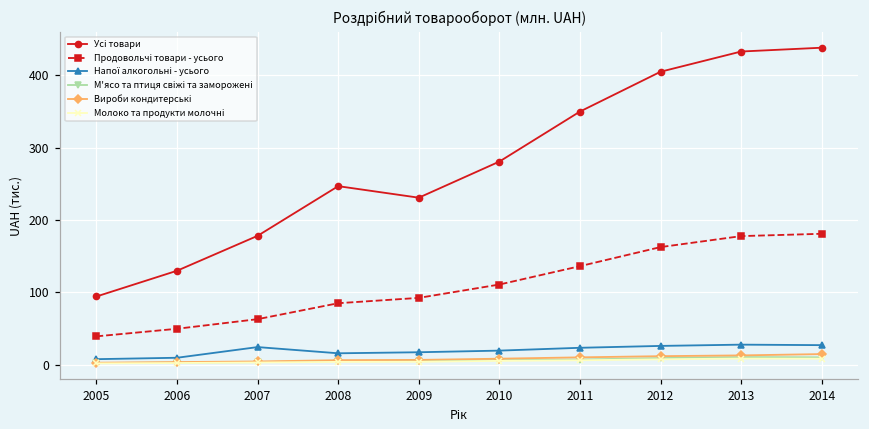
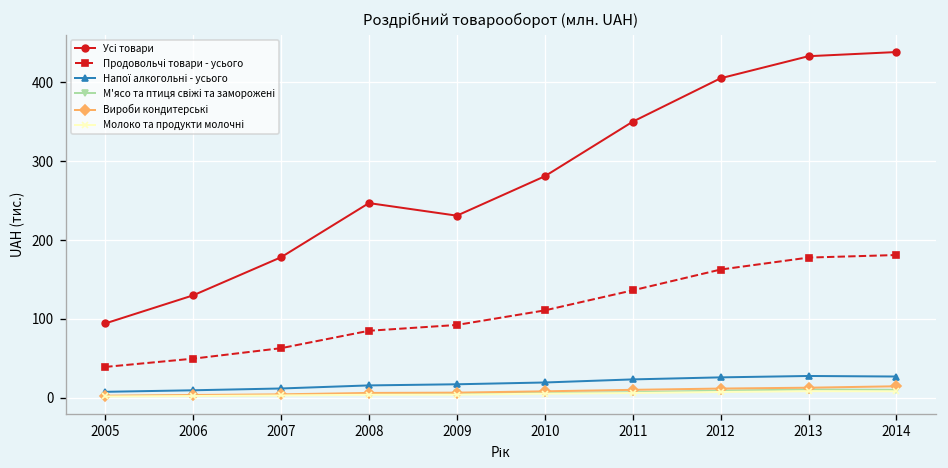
Напої алкогольні - усього, 2007: 20 -> 10
